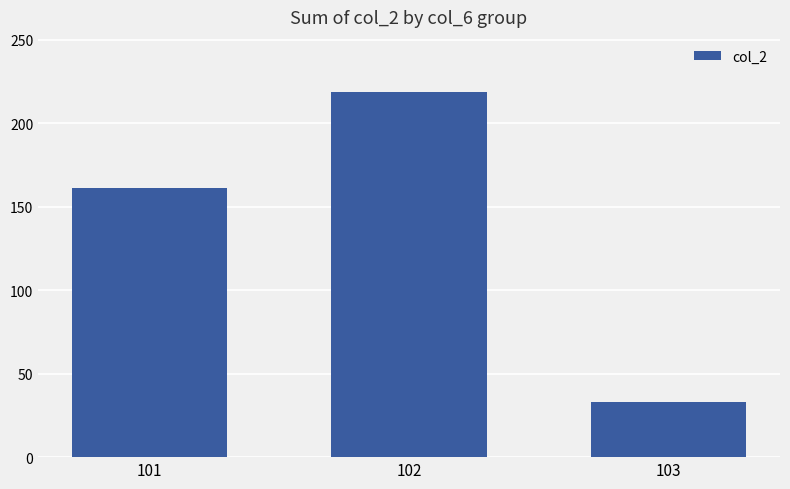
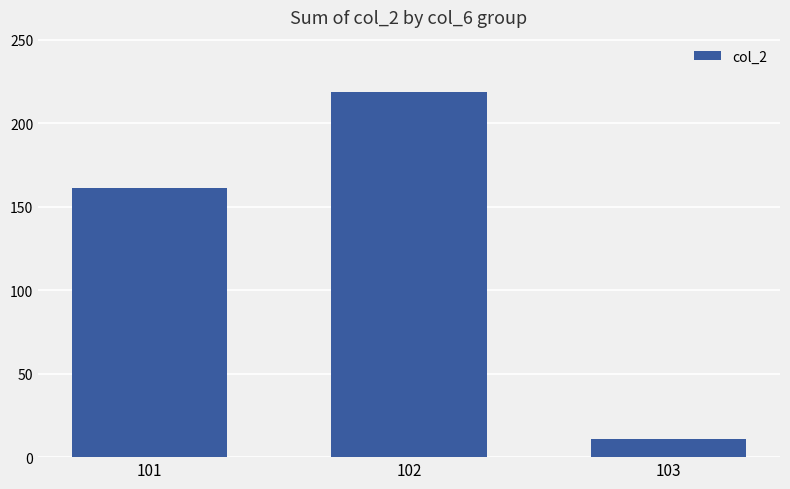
103: 33 -> 11
